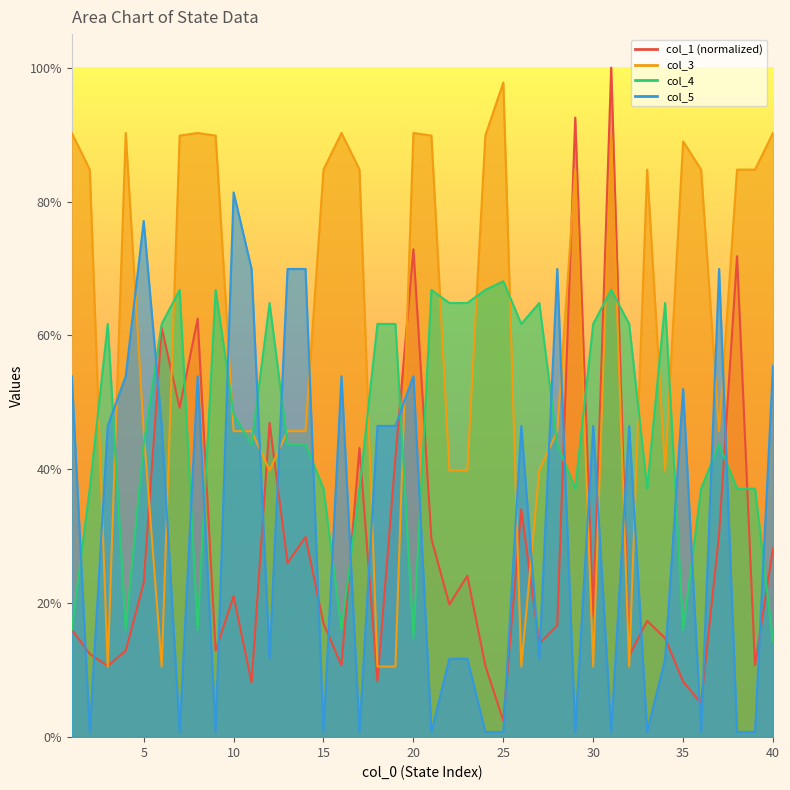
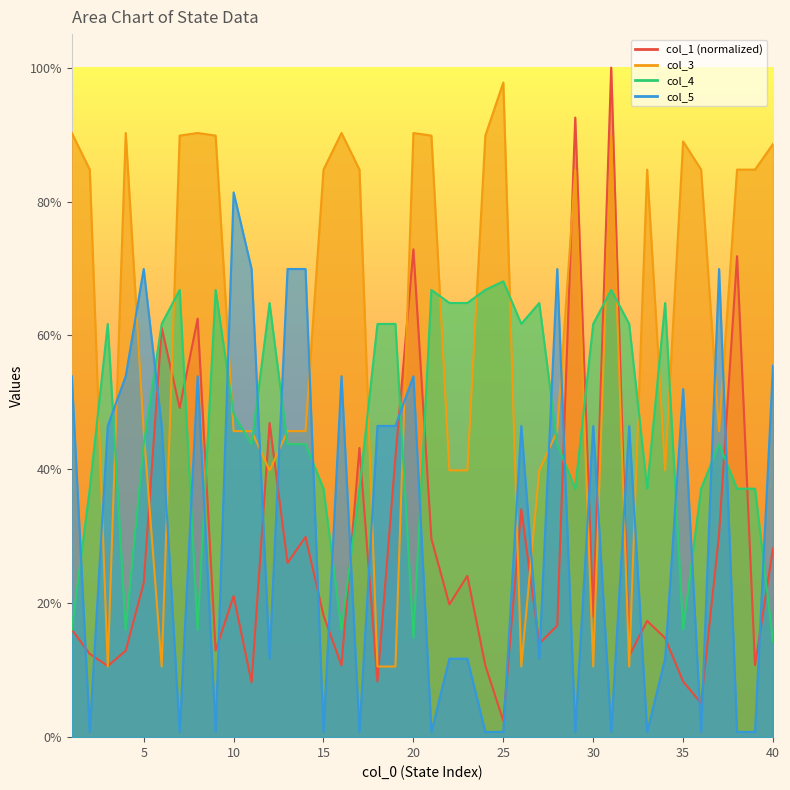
col_5, 5: 77% -> 70%
col_1 (normalized), 15: 17% -> 18%
col_3, 40: 90% -> 89%
